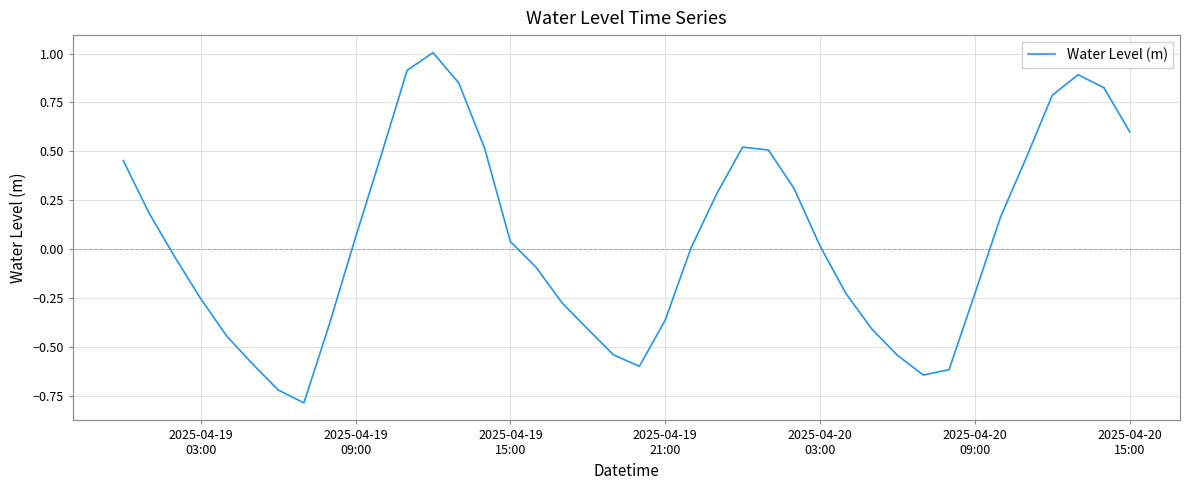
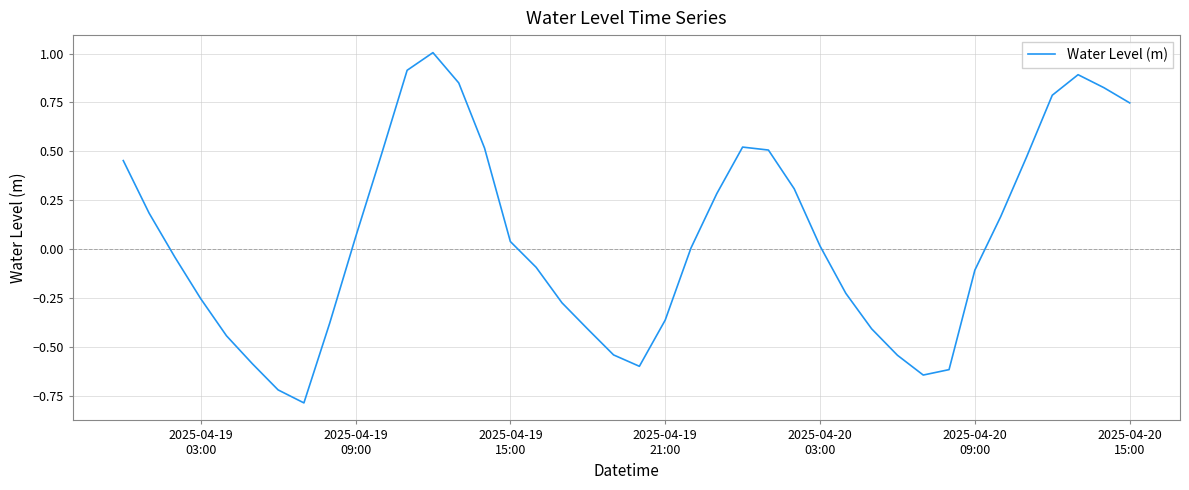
2025-04-20 09:00: -0.23 -> -0.11
2025-04-20 15:00: 0.60 -> 0.75
